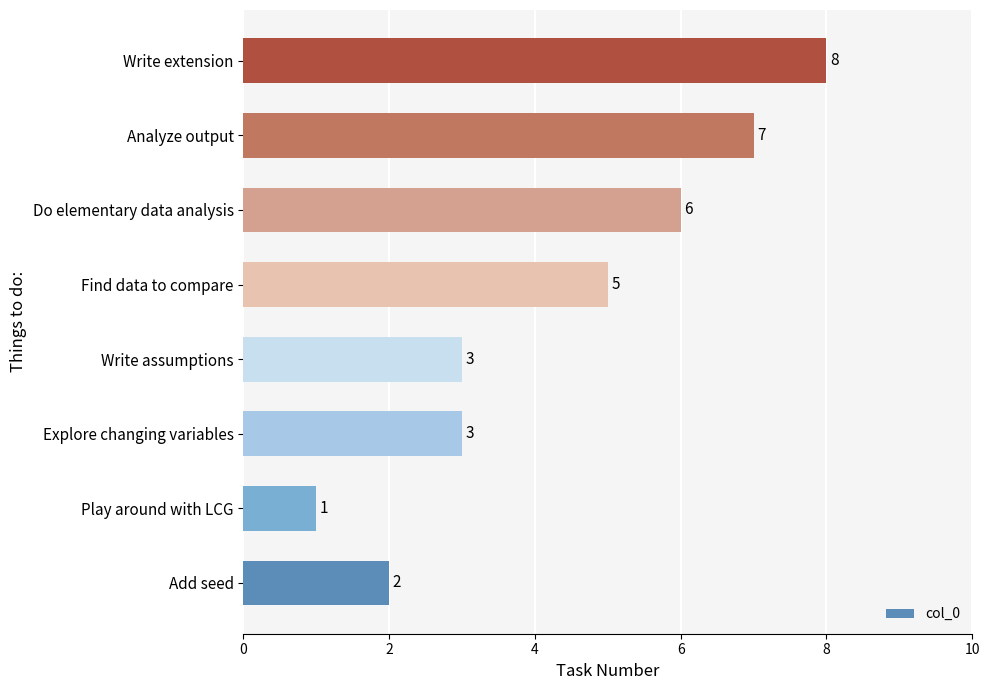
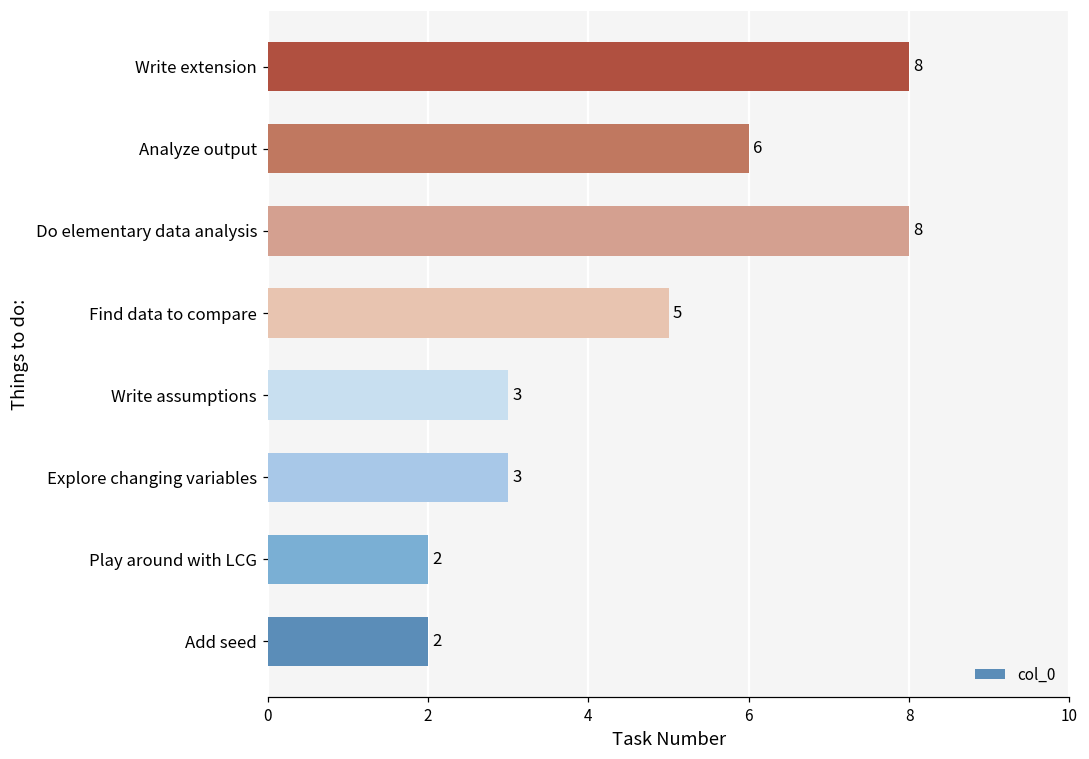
Analyze output: 7 -> 6
Do elementary data analysis: 6 -> 8
Play around with LCG: 1 -> 2
